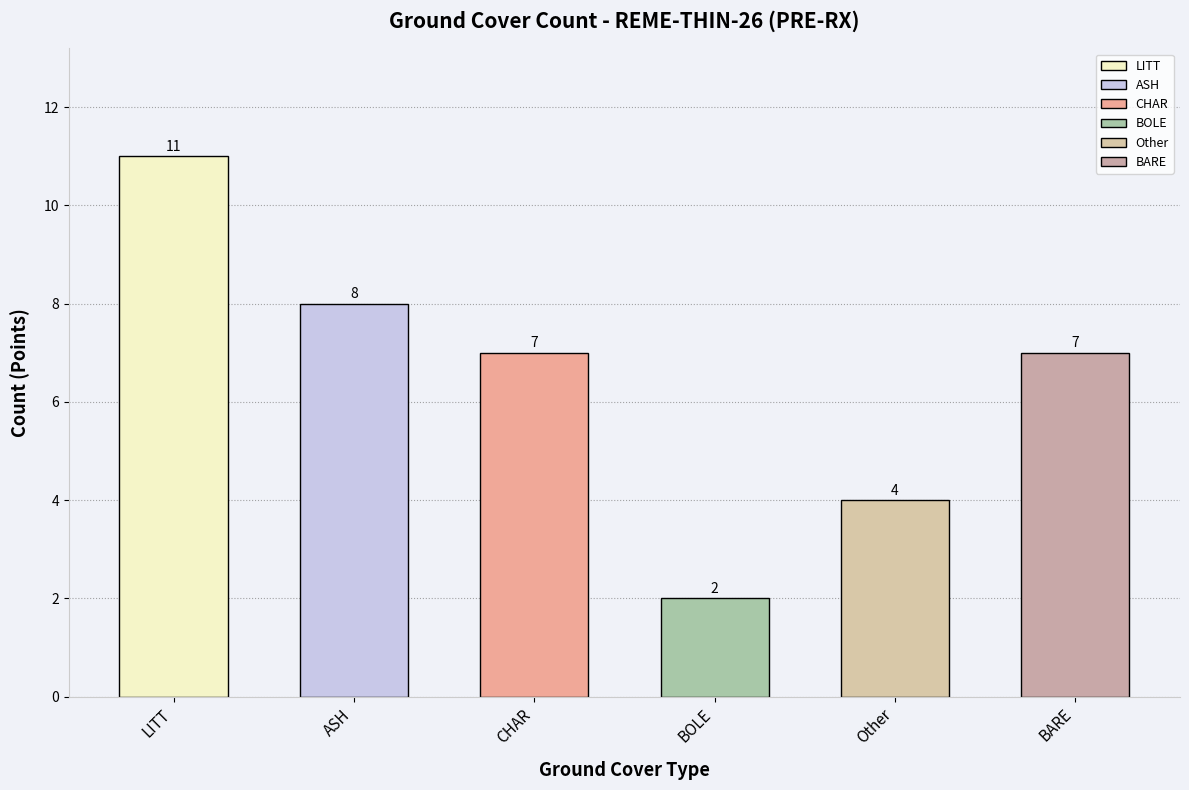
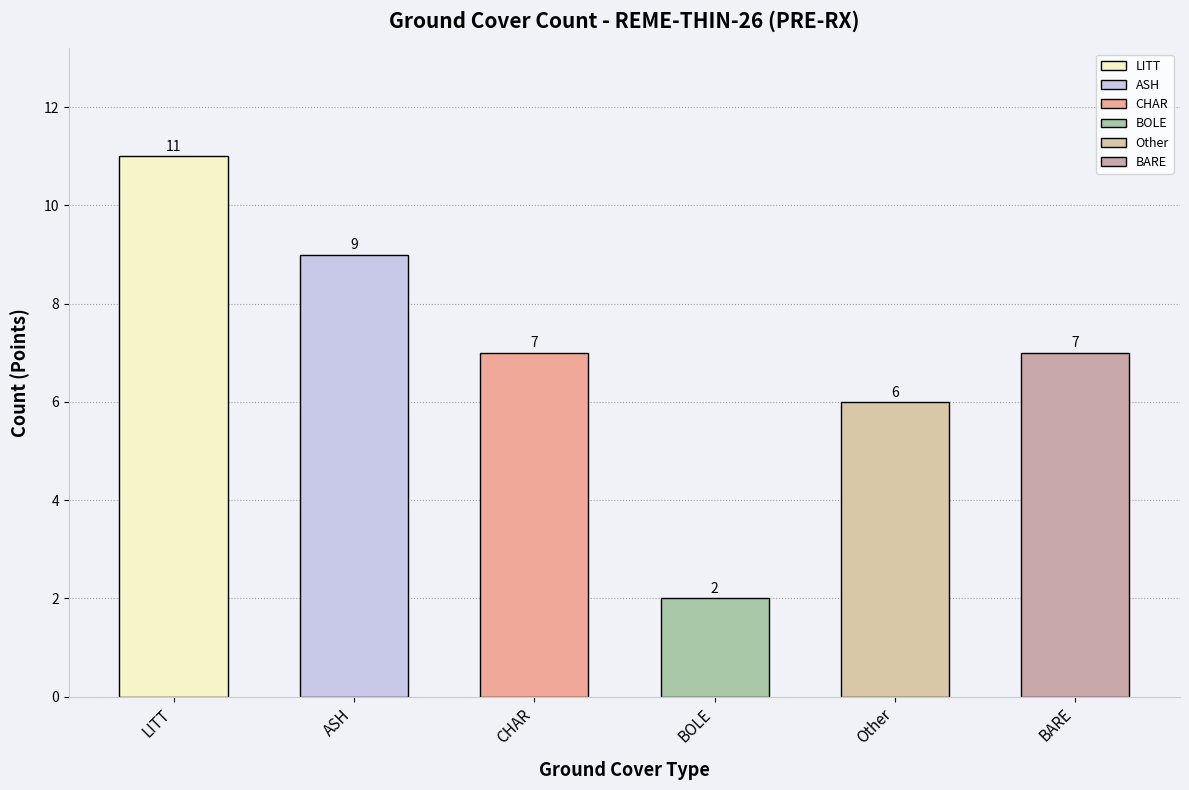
ASH: 8 -> 9
Other: 4 -> 6
